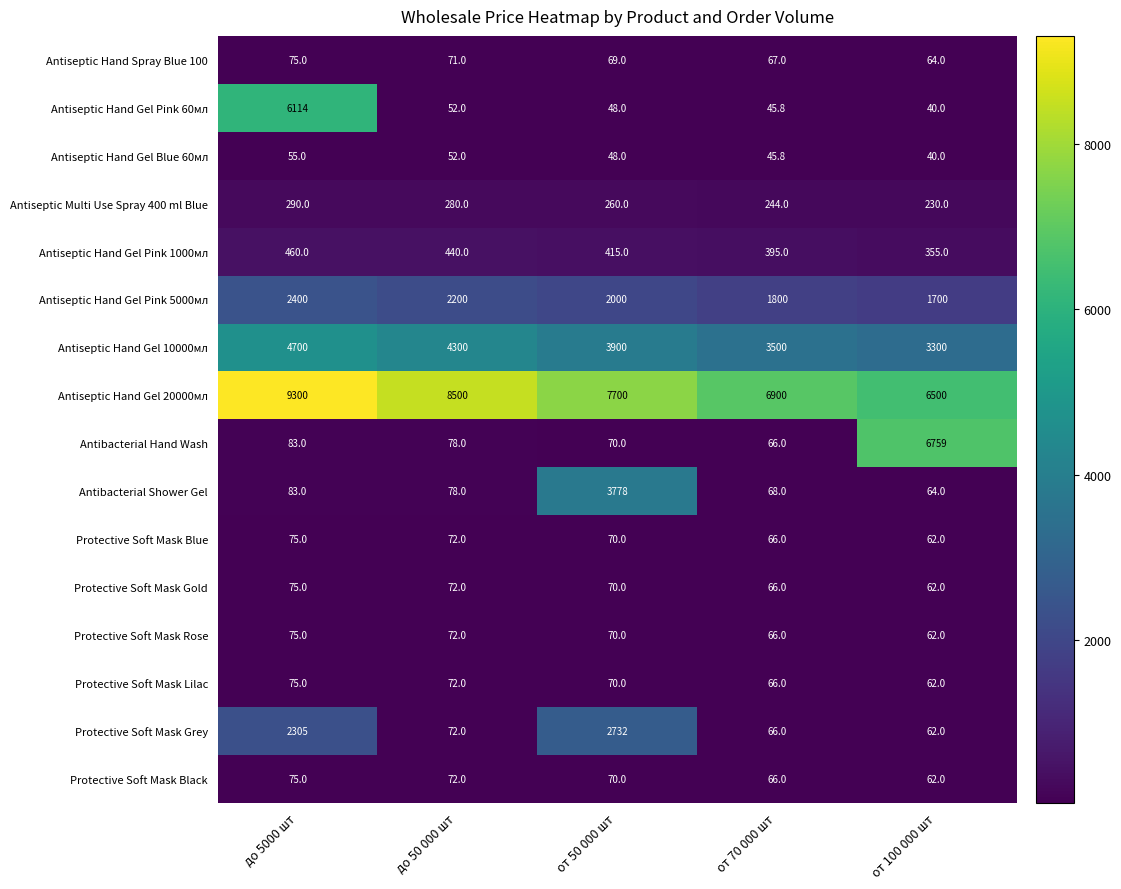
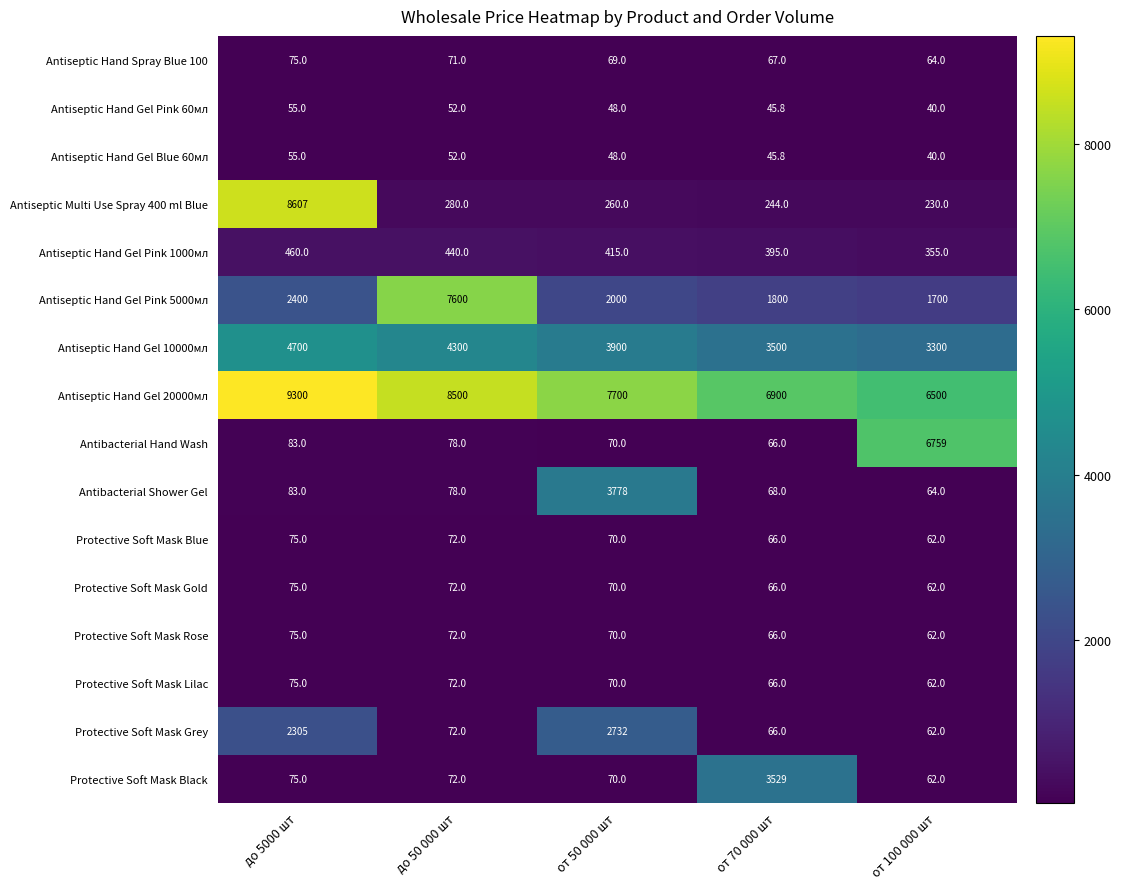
Antiseptic Hand Gel Pink 60мл, до 5000 шт: 6114 -> 55.0
Antiseptic Multi Use Spray 400 ml Blue, до 5000 шт: 290.0 -> 8607
Antiseptic Hand Gel Pink 5000мл, до 50 000 шт: 2200 -> 7600
Protective Soft Mask Black, от 70 000 шт: 66.0 -> 3529
